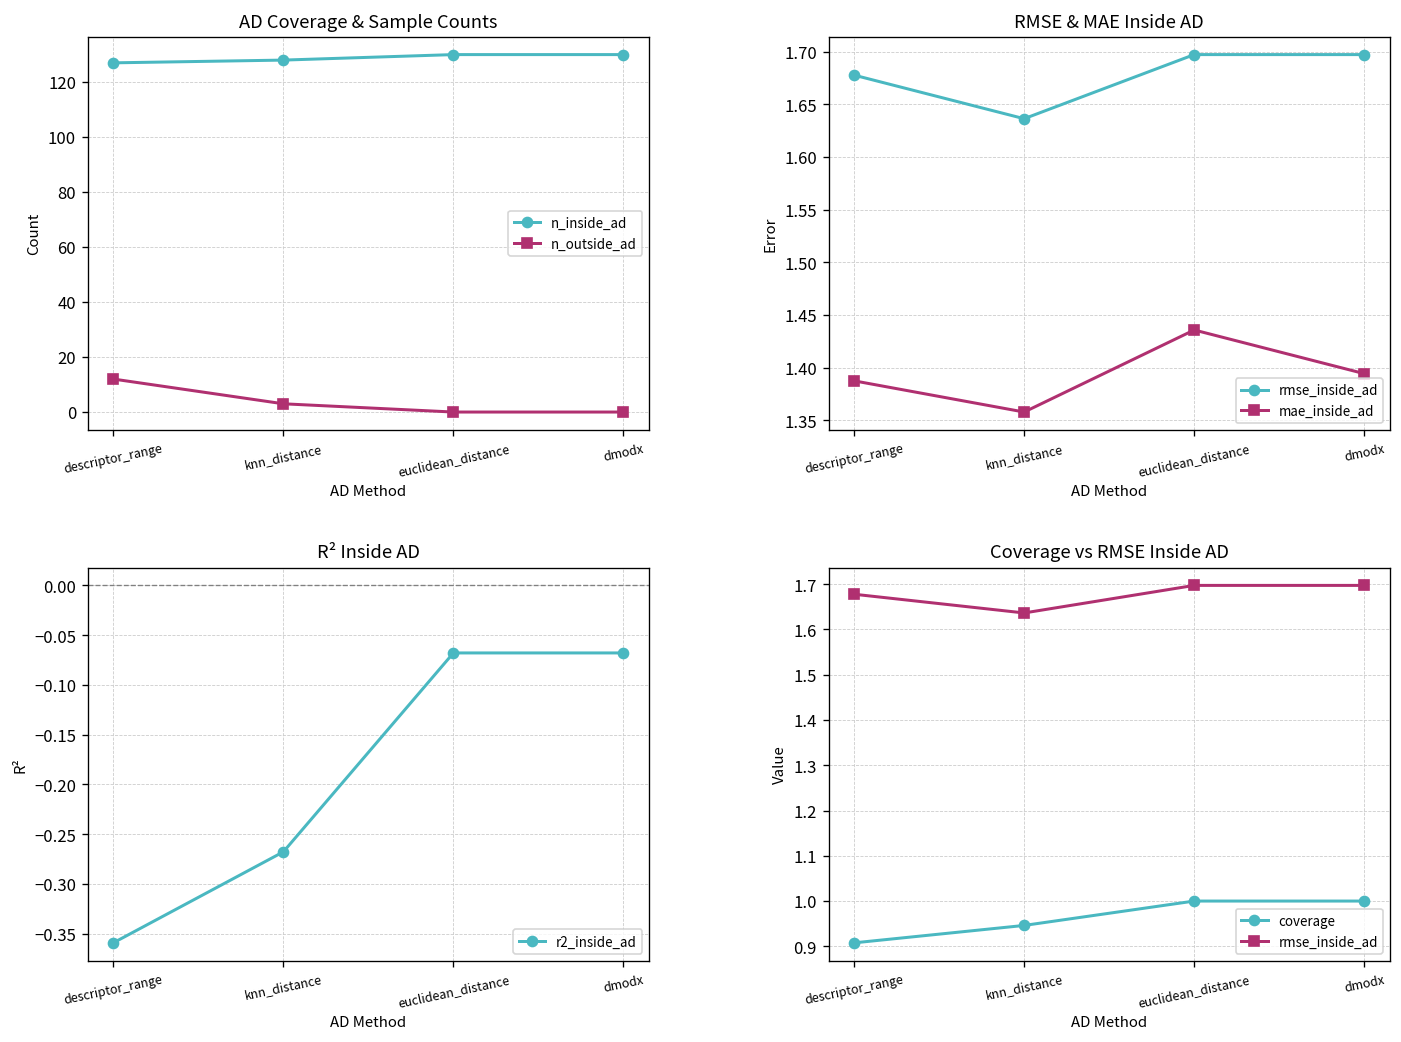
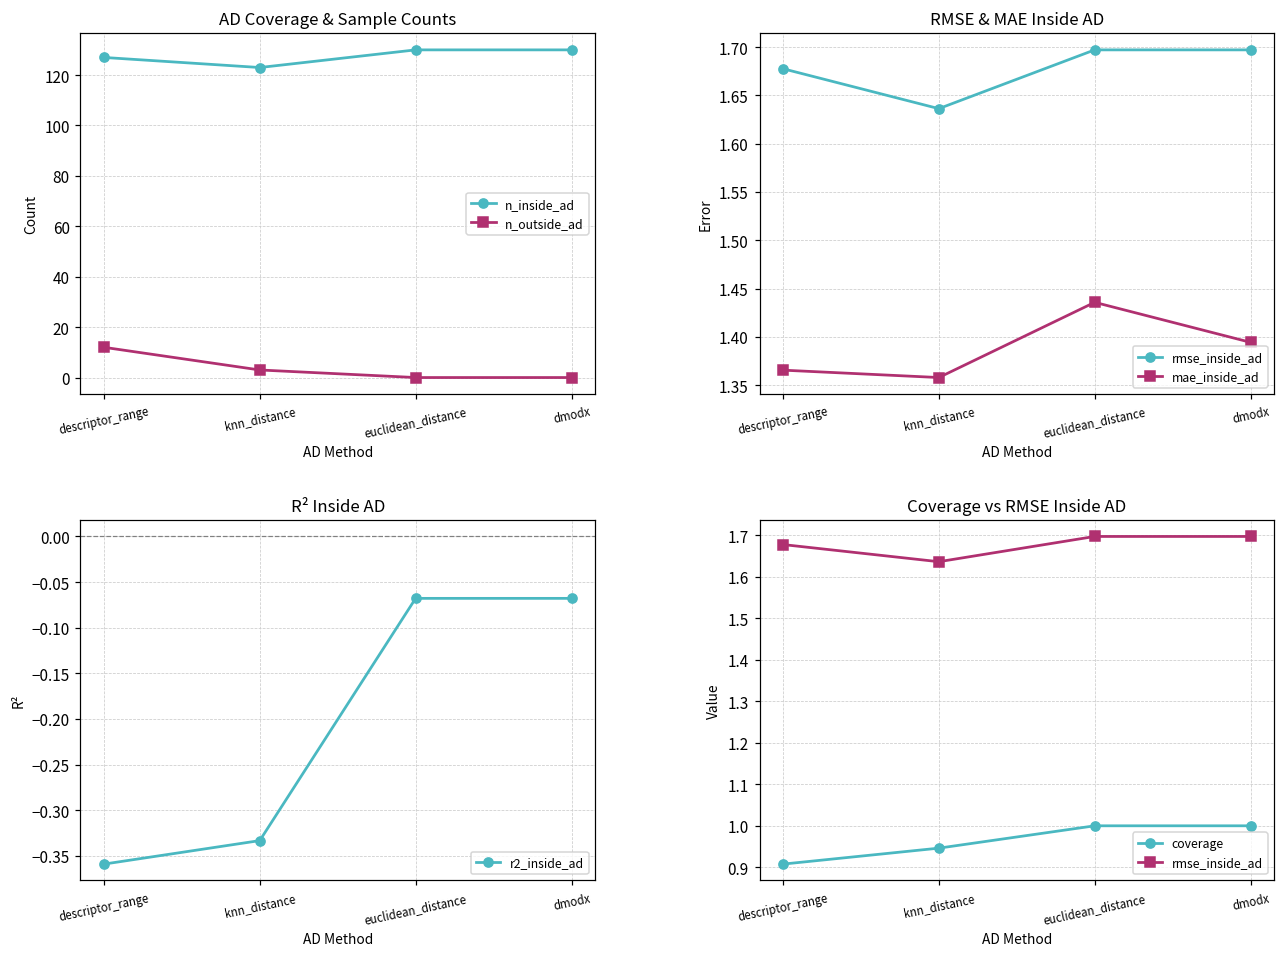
AD Coverage & Sample Counts, n_inside_ad, knn_distance: 128 -> 123
RMSE & MAE Inside AD, mae_inside_ad, descriptor_range: 1.39 -> 1.37
R² Inside AD, knn_distance: -0.27 -> -0.33
